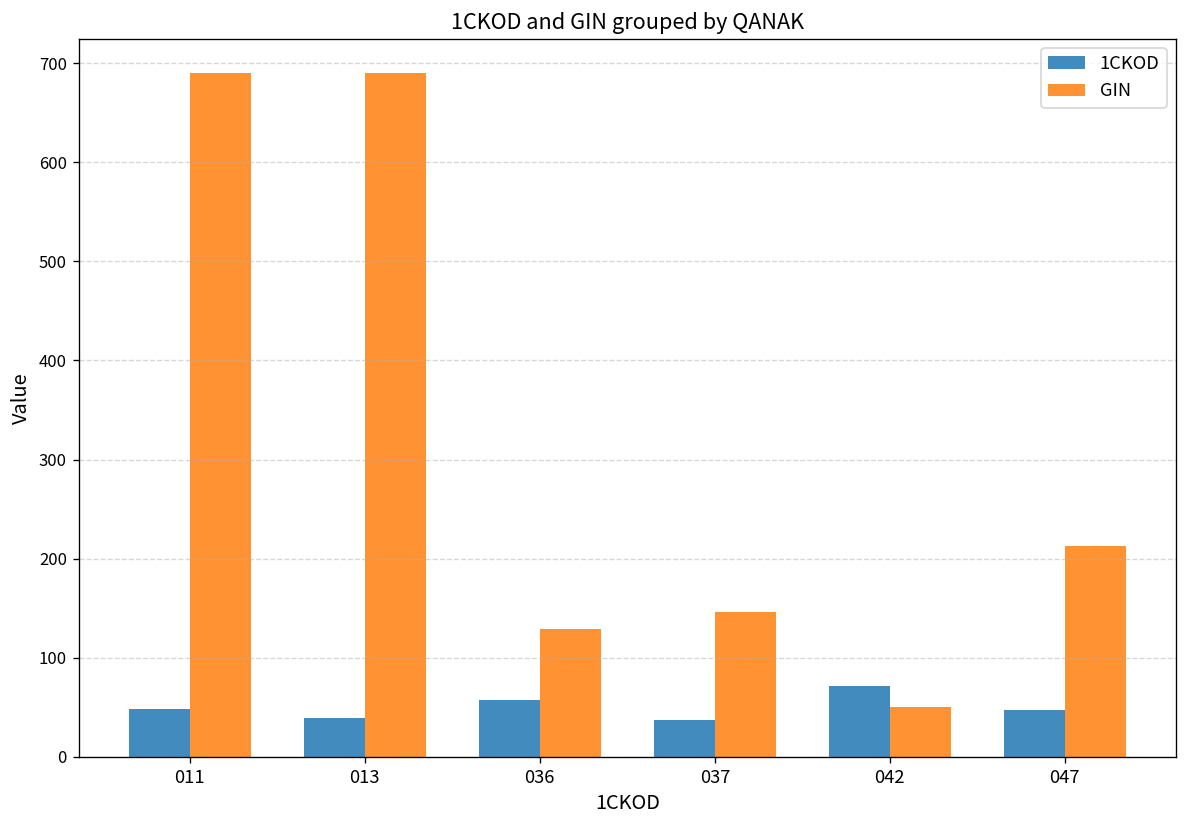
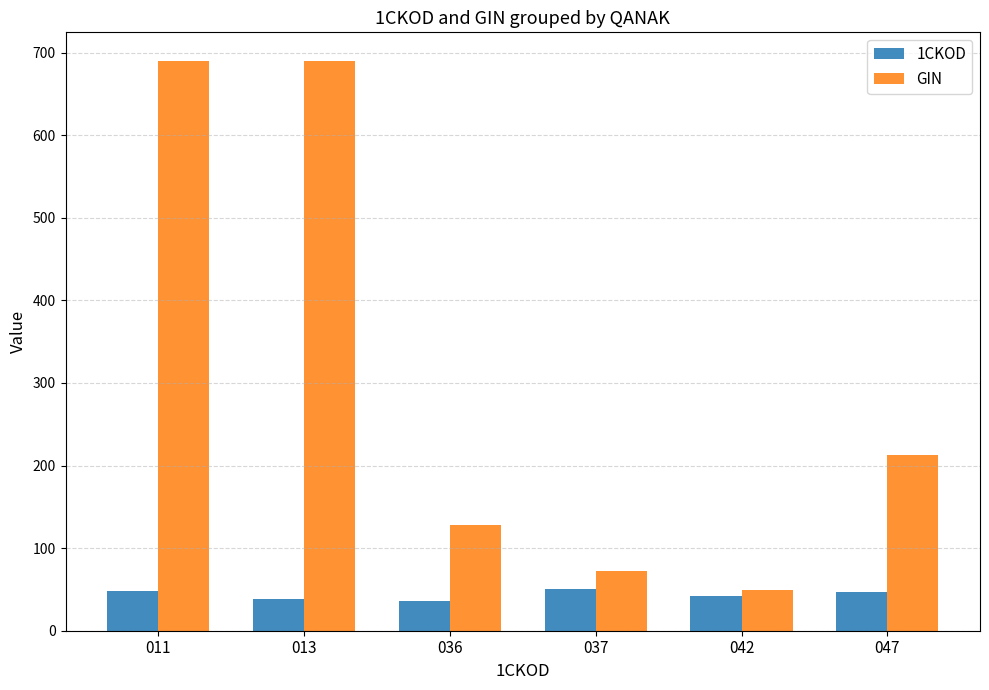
1CKOD, 036: 60 -> 40
1CKOD, 037: 40 -> 50
GIN, 037: 150 -> 70
1CKOD, 042: 70 -> 40
